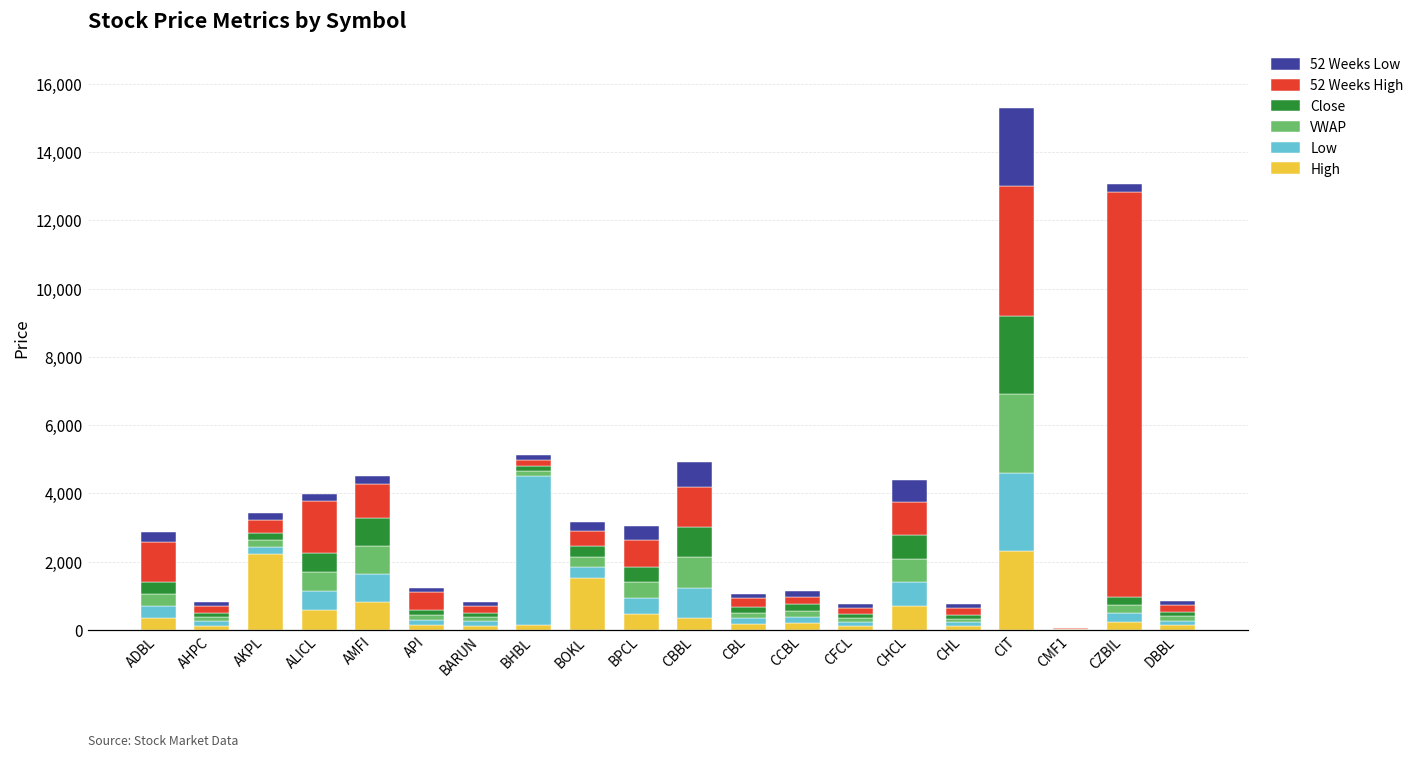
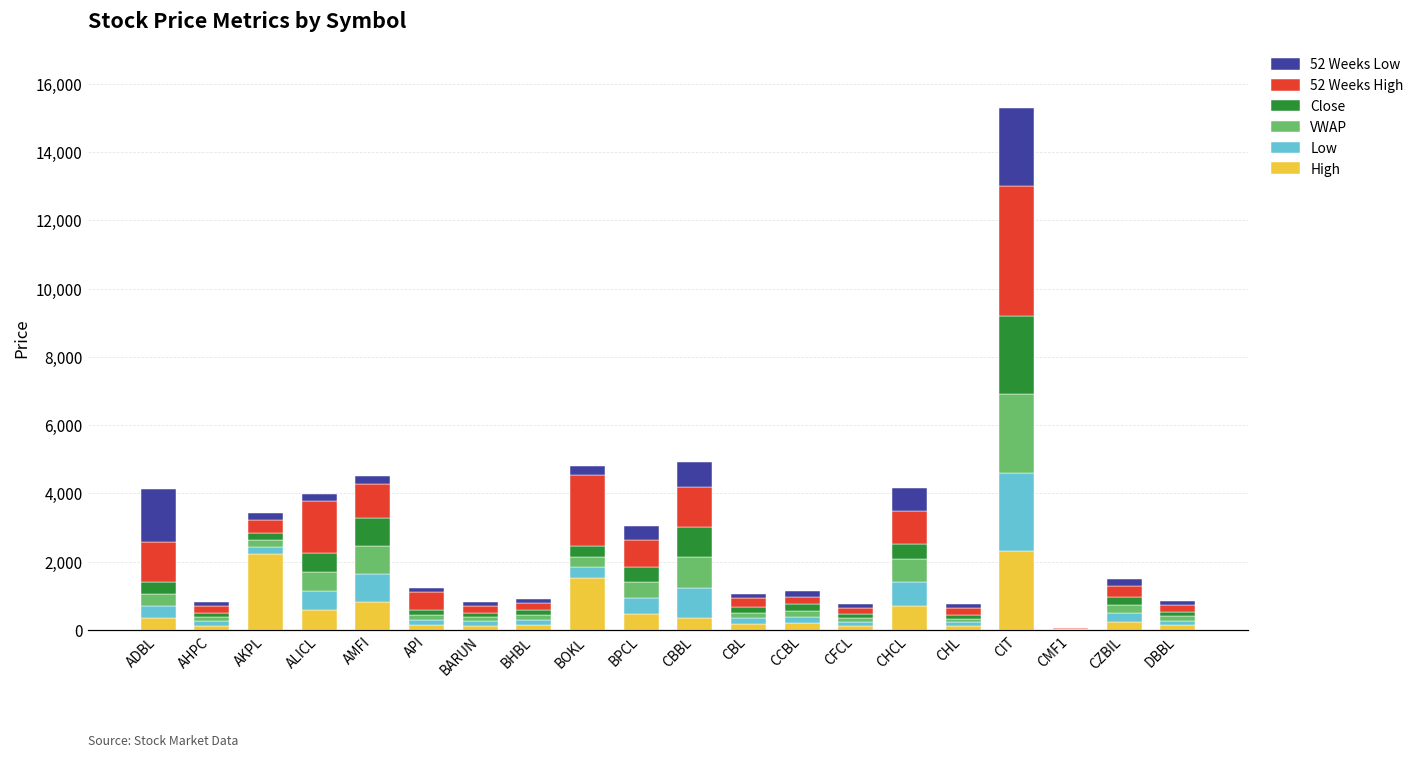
52 Weeks Low, ADBL: 300 -> 1,500
Low, BHBL: 4,400 -> 100
52 Weeks High, BOKL: 400 -> 2,100
Close, CHCL: 700 -> 400
52 Weeks High, CZBIL: 11,900 -> 300
